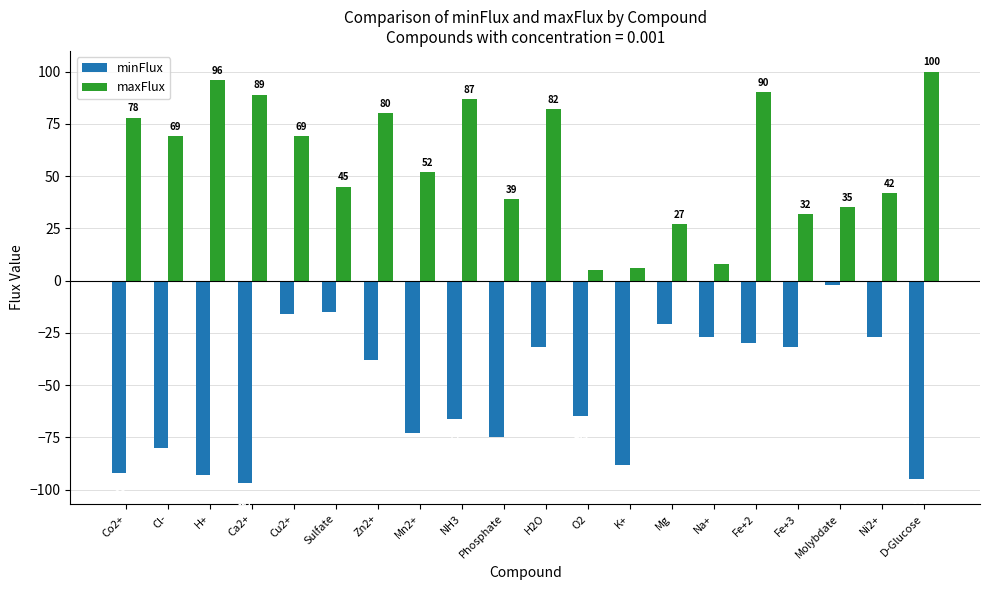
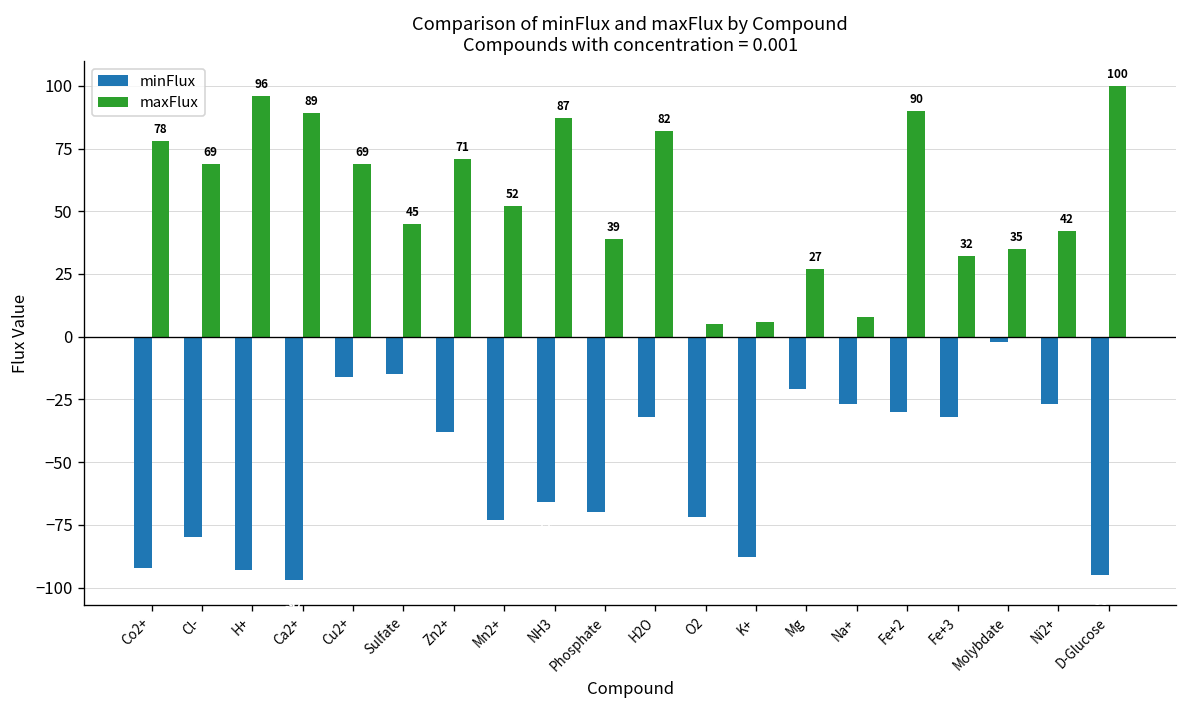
maxFlux, Zn2+: 80 -> 71
minFlux, Phosphate: -75 -> -70
minFlux, O2: -65 -> -72
